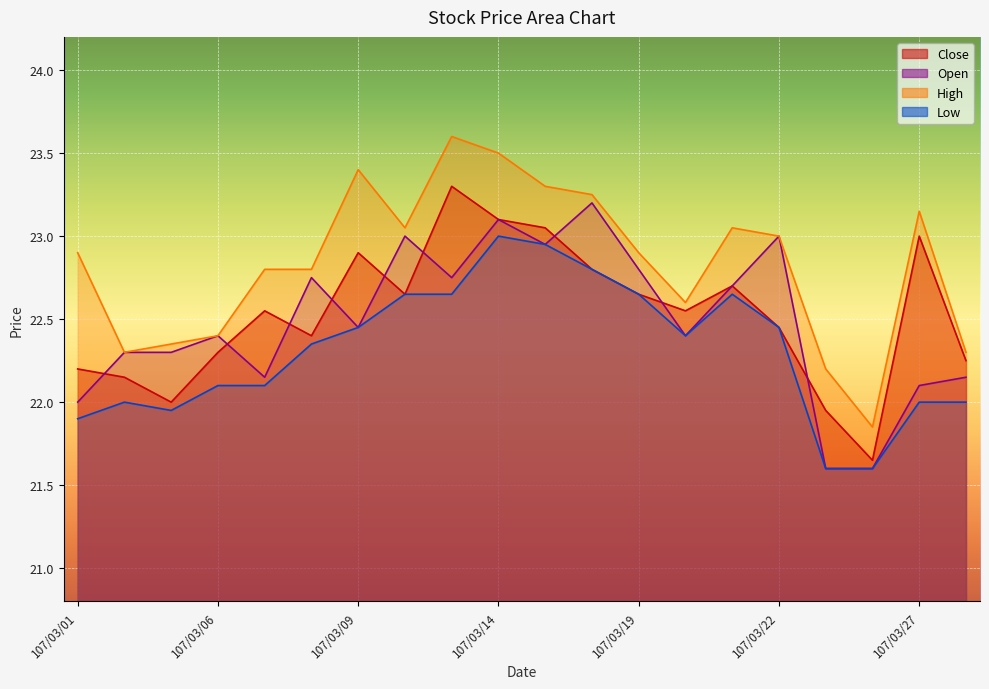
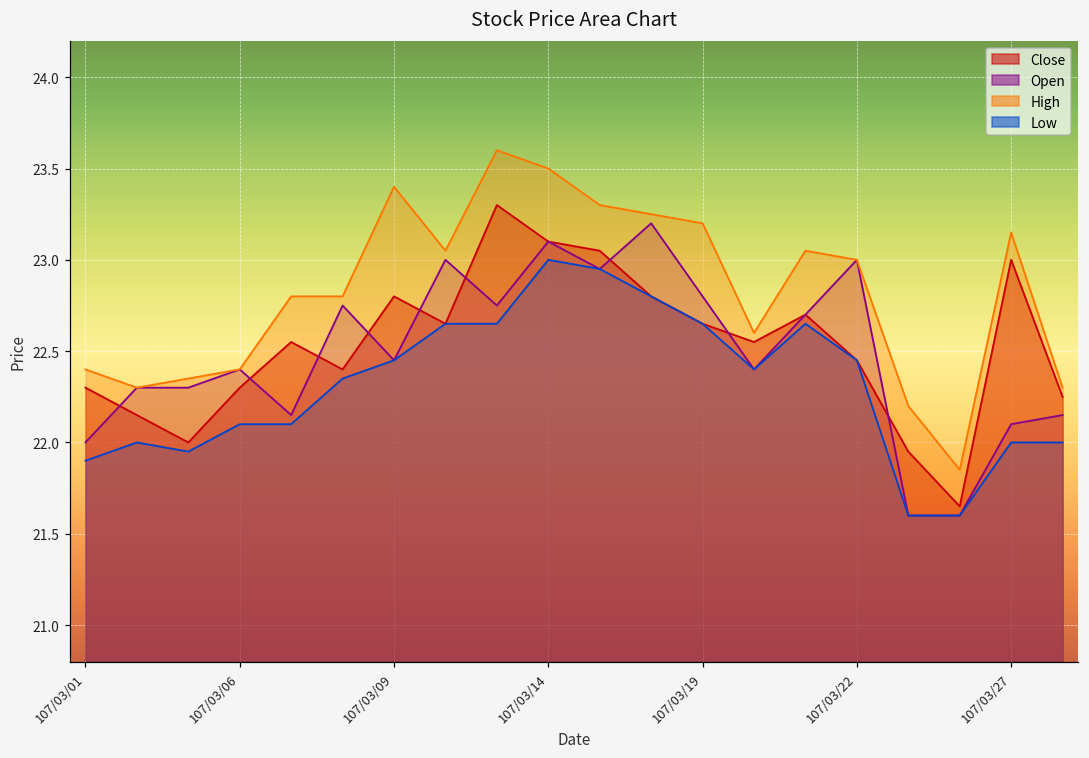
Close, 107/03/01: 22.2 -> 22.3
High, 107/03/01: 22.9 -> 22.4
Close, 107/03/09: 22.9 -> 22.8
High, 107/03/19: 22.9 -> 23.2
